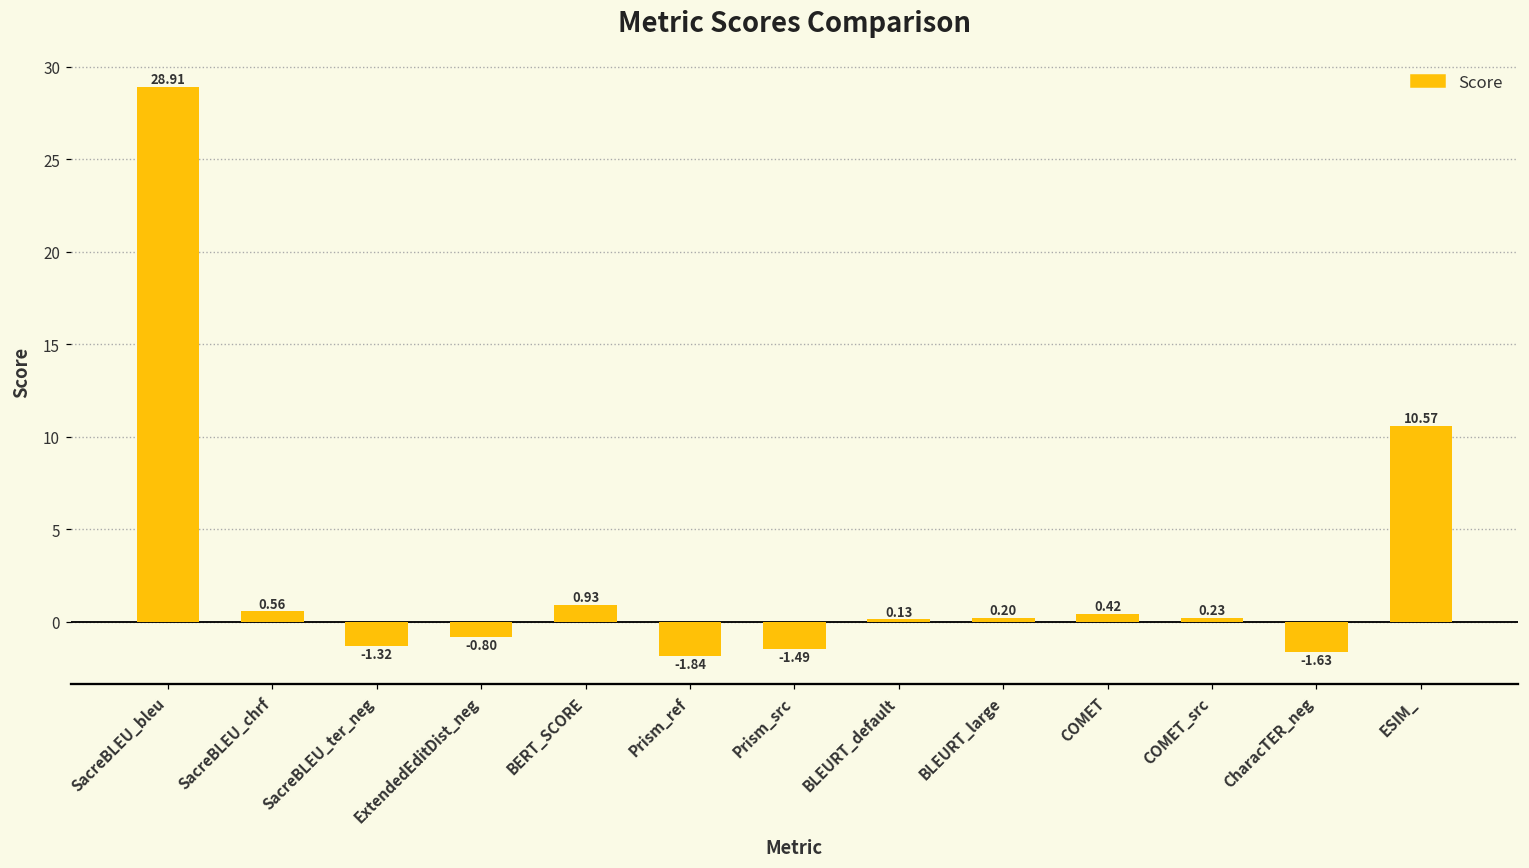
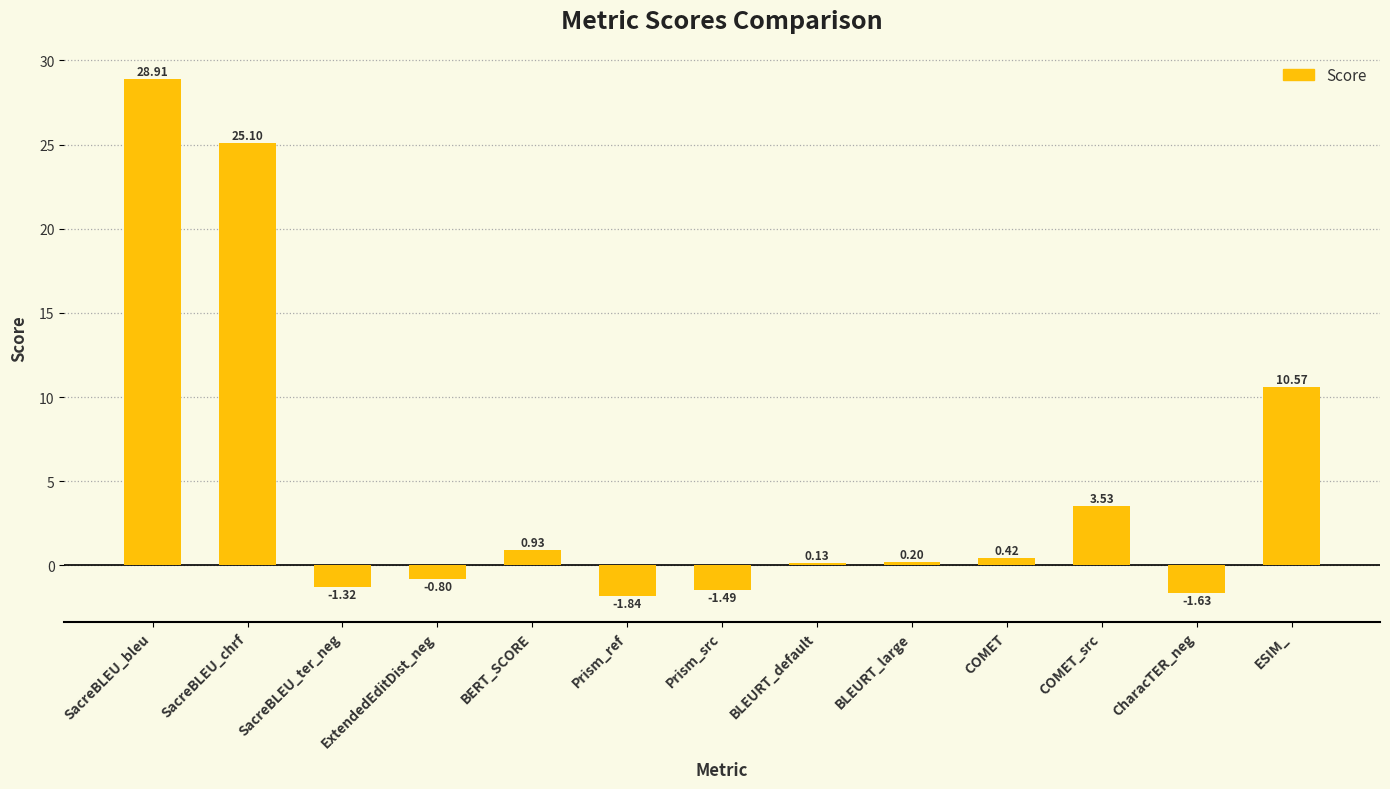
SacreBLEU_chrf: 0.56 -> 25.10
COMET_src: 0.23 -> 3.53
